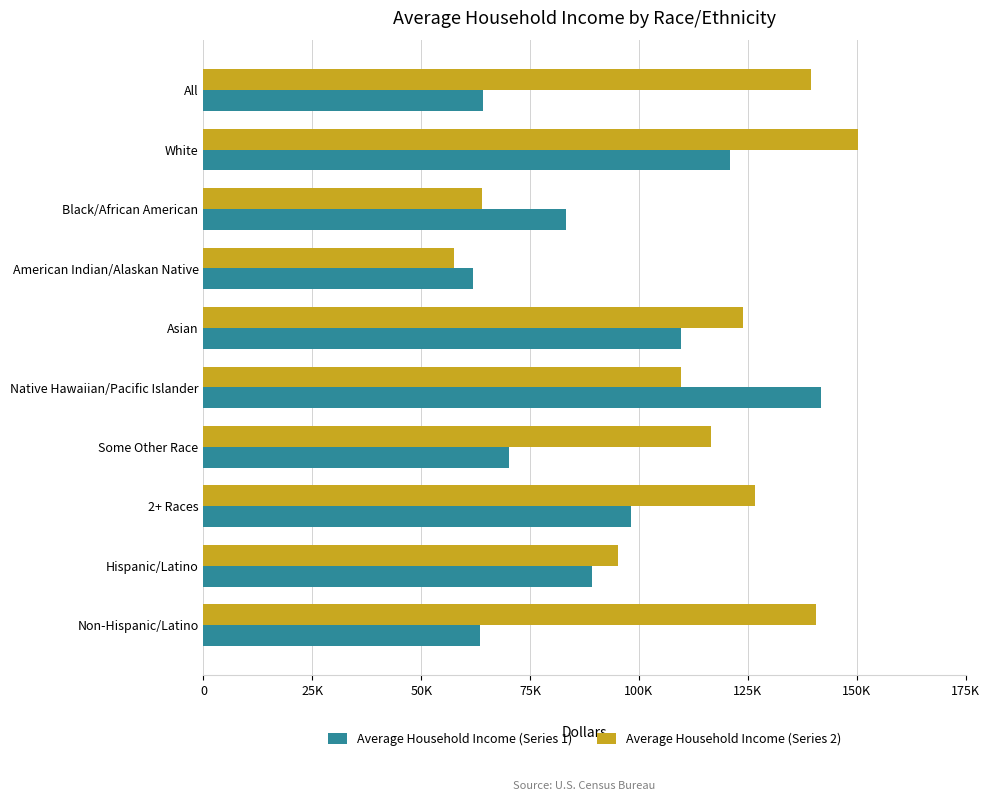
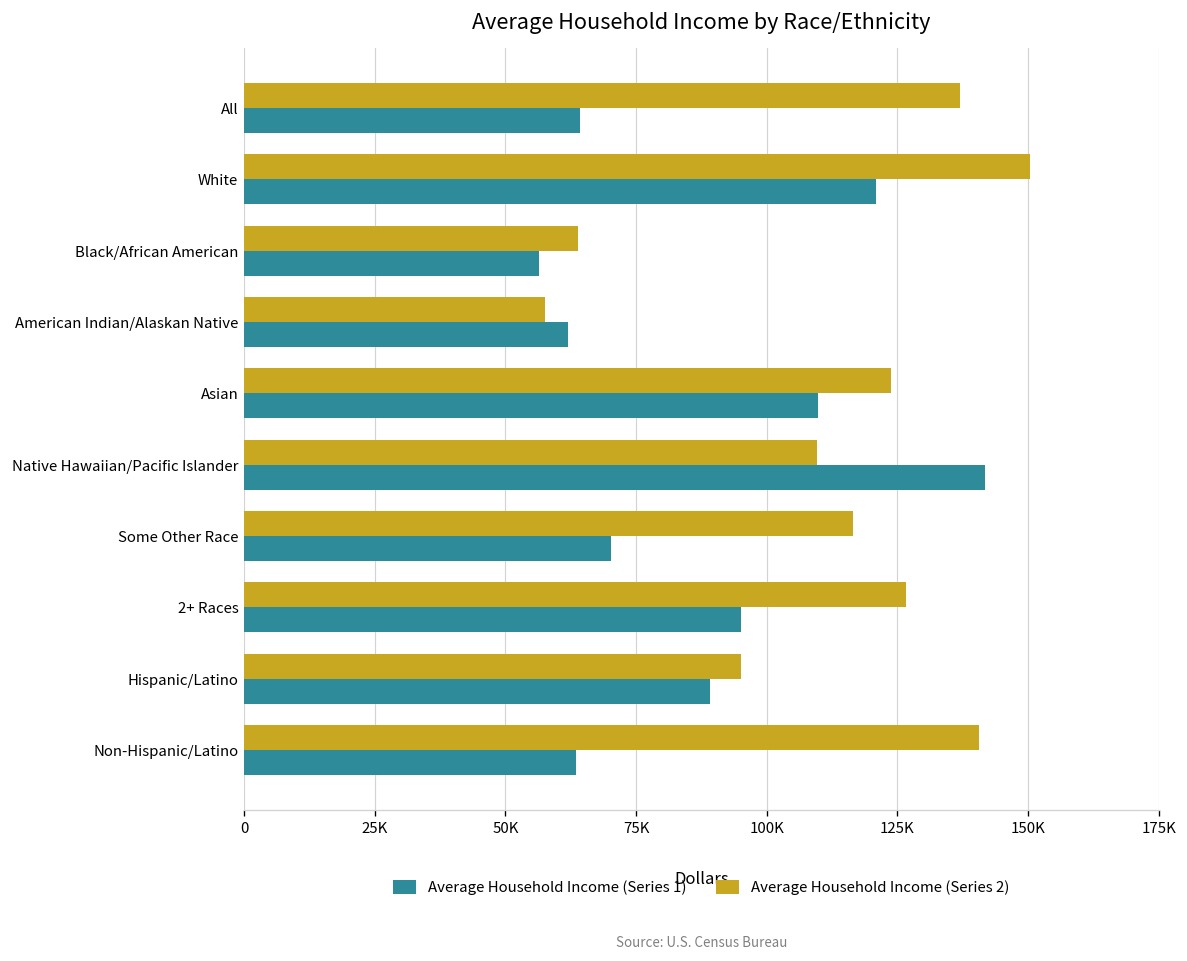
Average Household Income (Series 2), All: 140000 -> 137000
Average Household Income (Series 1), Black/African American: 83000 -> 56000
Average Household Income (Series 1), 2+ Races: 98000 -> 95000
